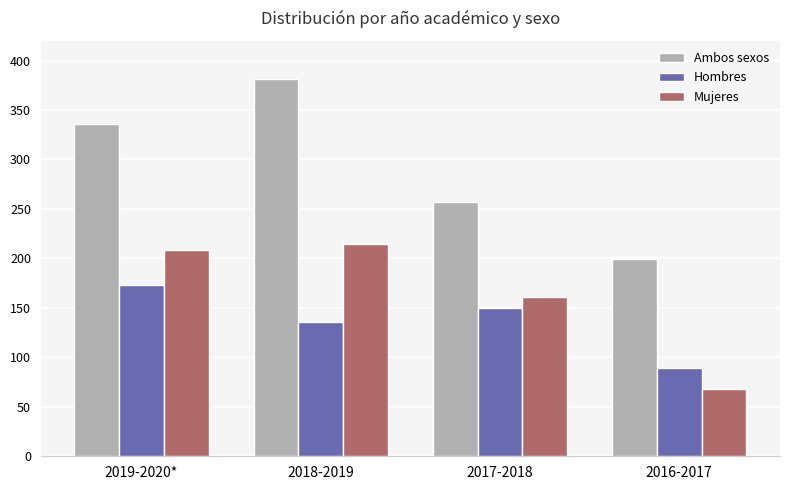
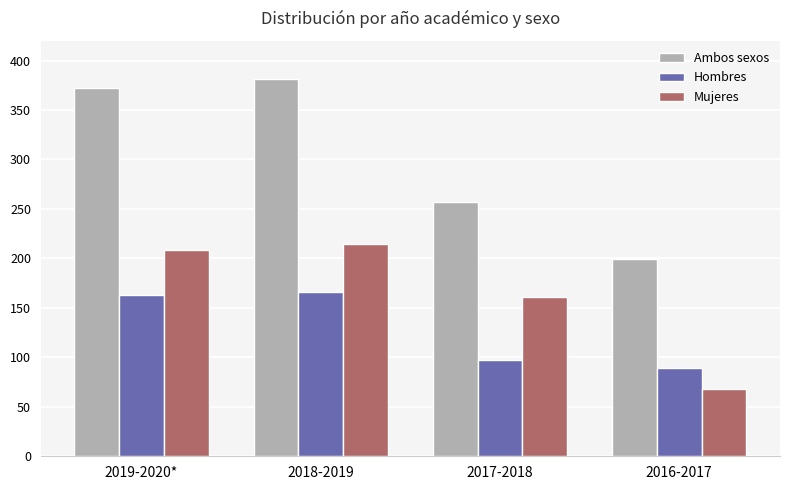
Ambos sexos, 2019-2020*: 340 -> 370
Hombres, 2019-2020*: 170 -> 160
Hombres, 2018-2019: 140 -> 170
Hombres, 2017-2018: 150 -> 100
